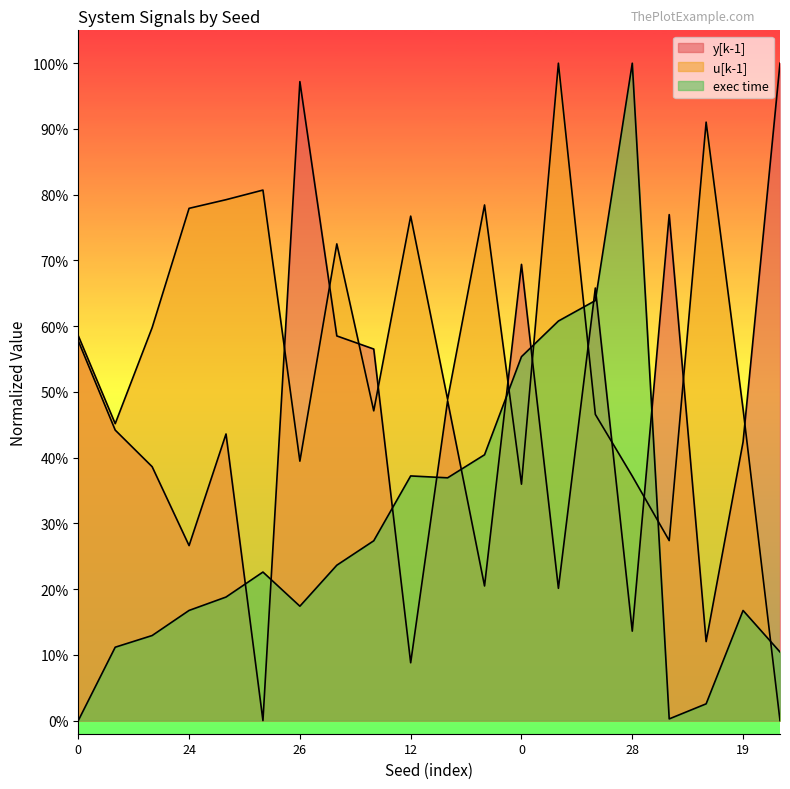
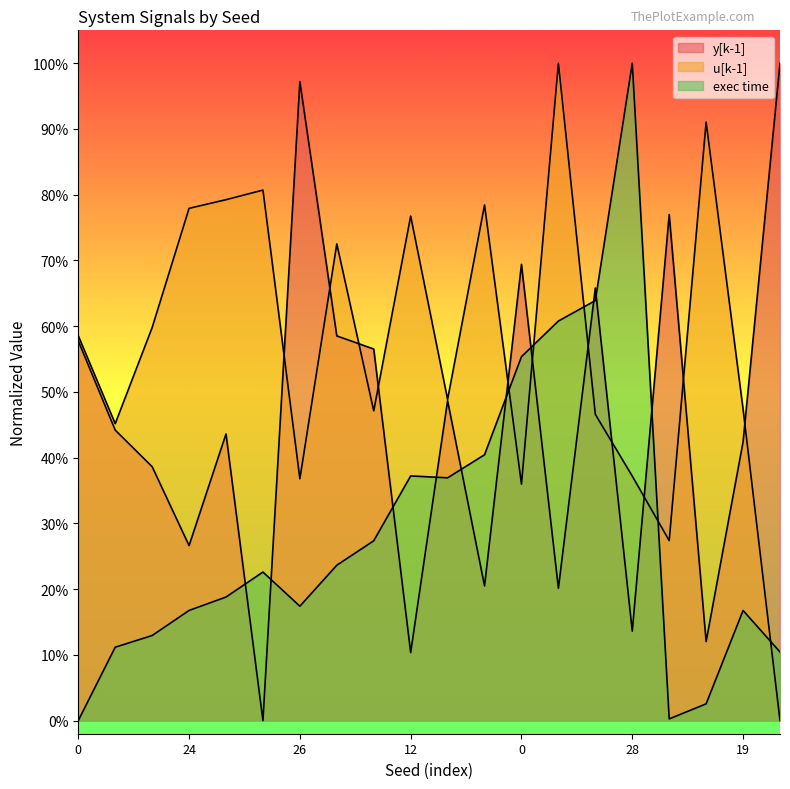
u[k-1], 26: 39% -> 37%
y[k-1], 12: 9% -> 10%
